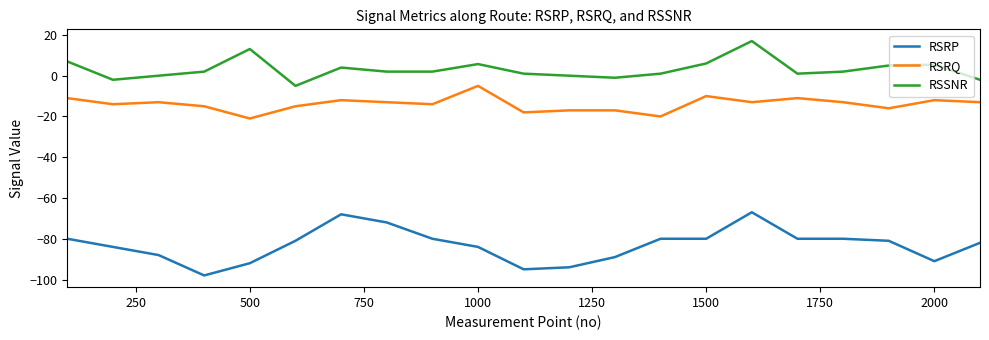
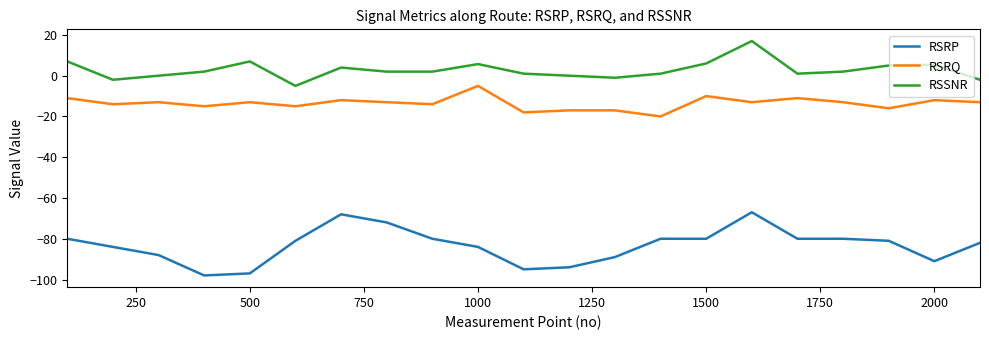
RSRP, 500: -92 -> -97
RSRQ, 500: -21 -> -13
RSSNR, 500: 13 -> 7
